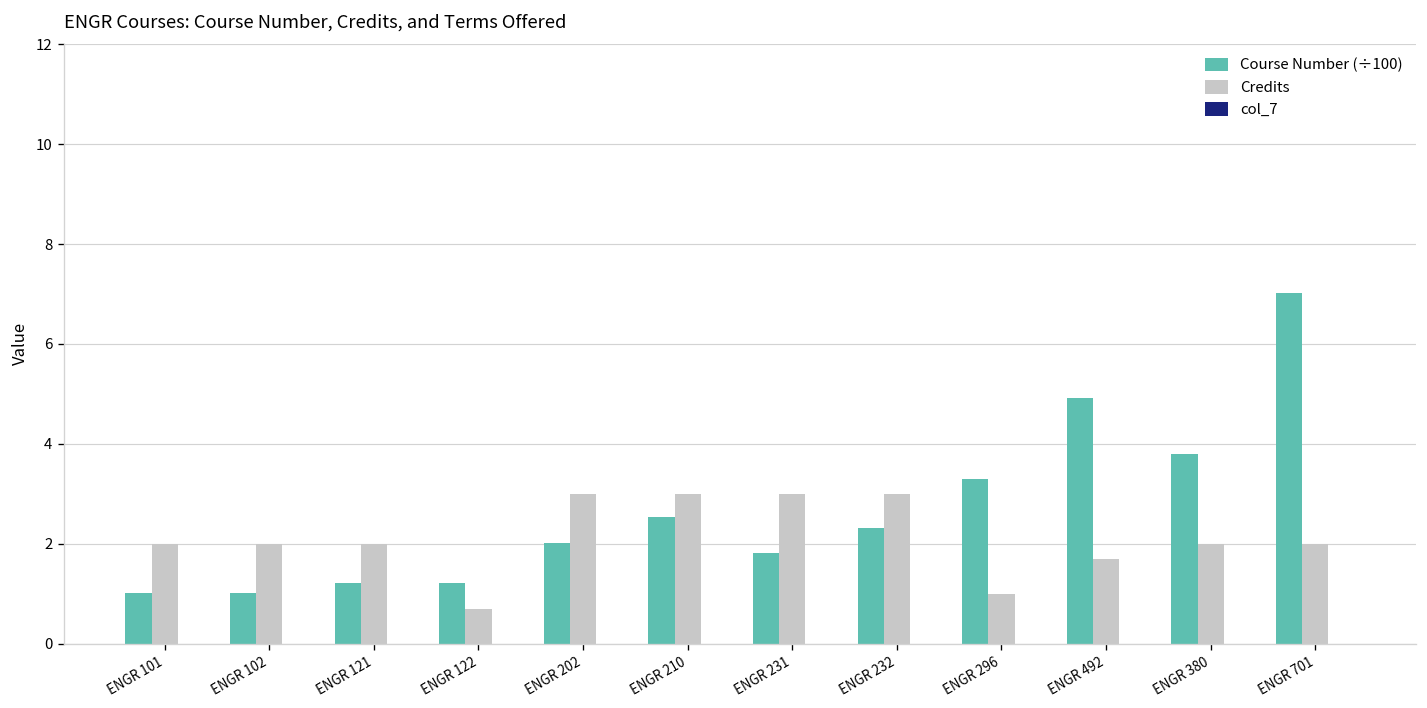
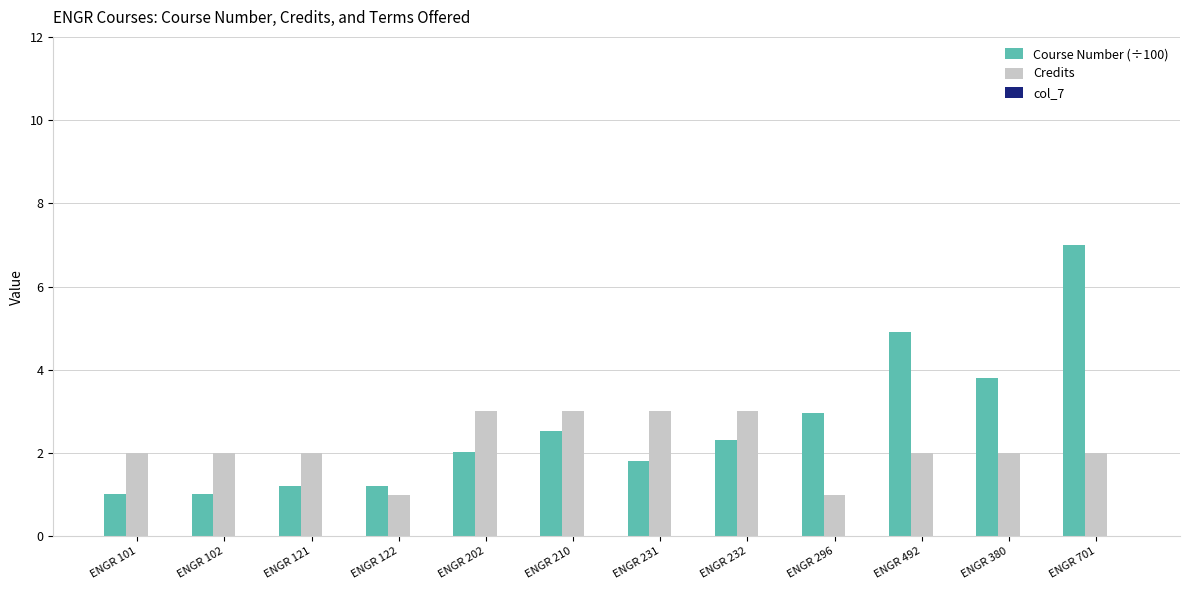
Credits, ENGR 122: 0.7 -> 1.0
Course Number (÷100), ENGR 296: 3.3 -> 3.0
Credits, ENGR 492: 1.7 -> 2.0
